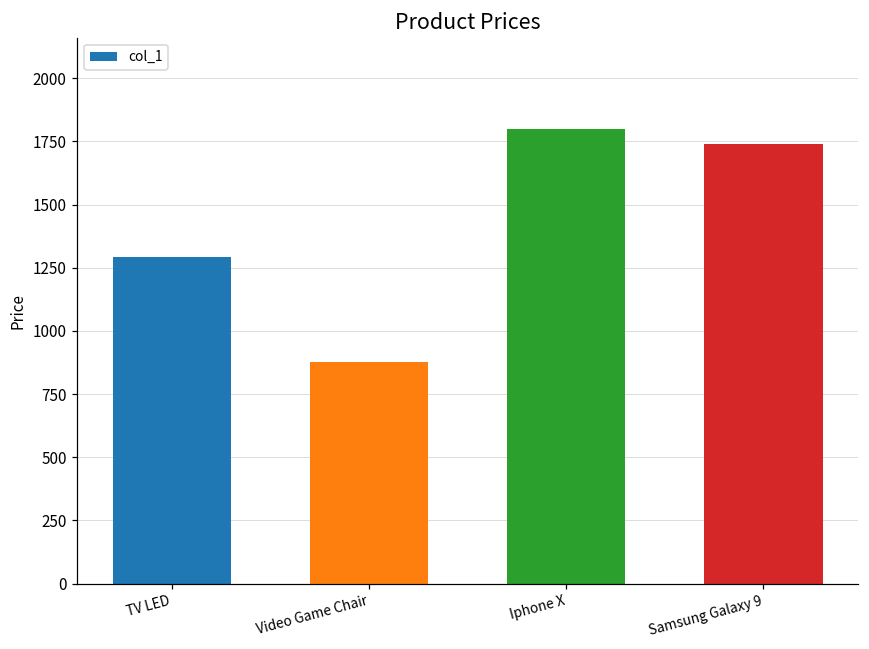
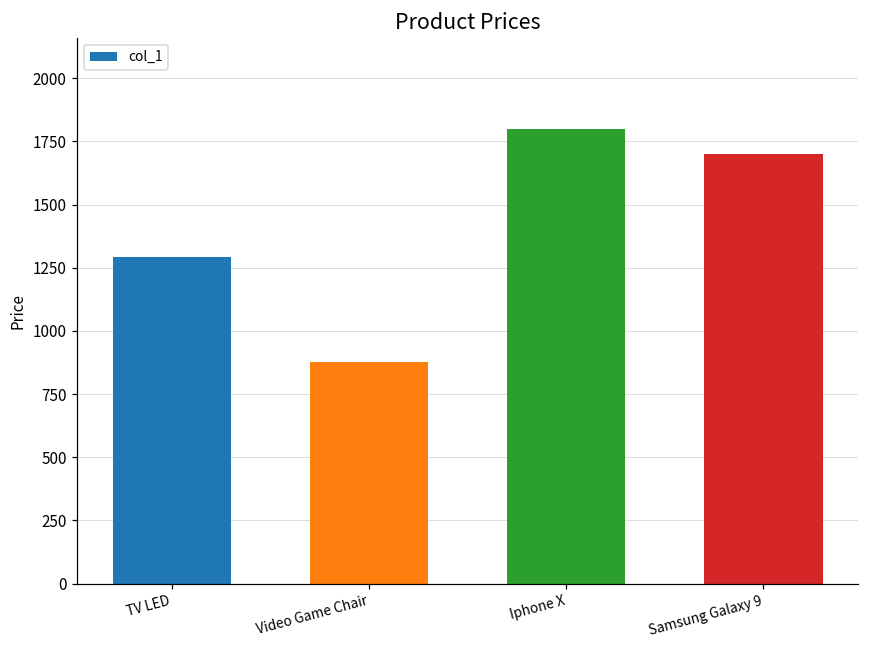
Samsung Galaxy 9: 1740 -> 1700
